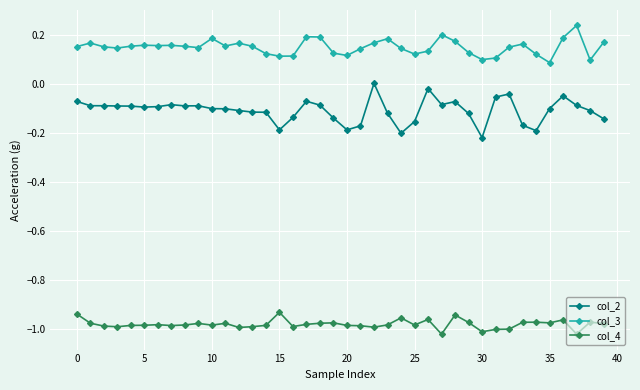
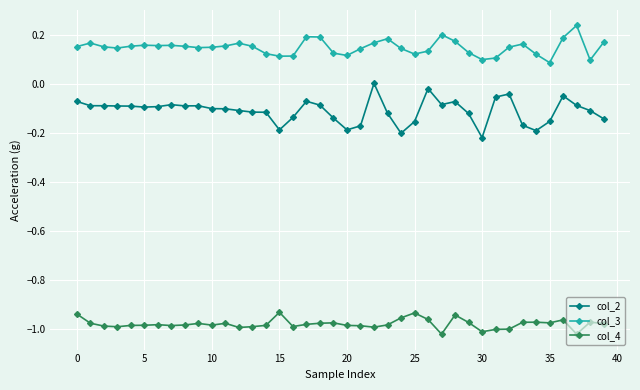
col_3, 10: 0.18 -> 0.15
col_4, 25: -0.98 -> -0.93
col_2, 35: -0.10 -> -0.15
